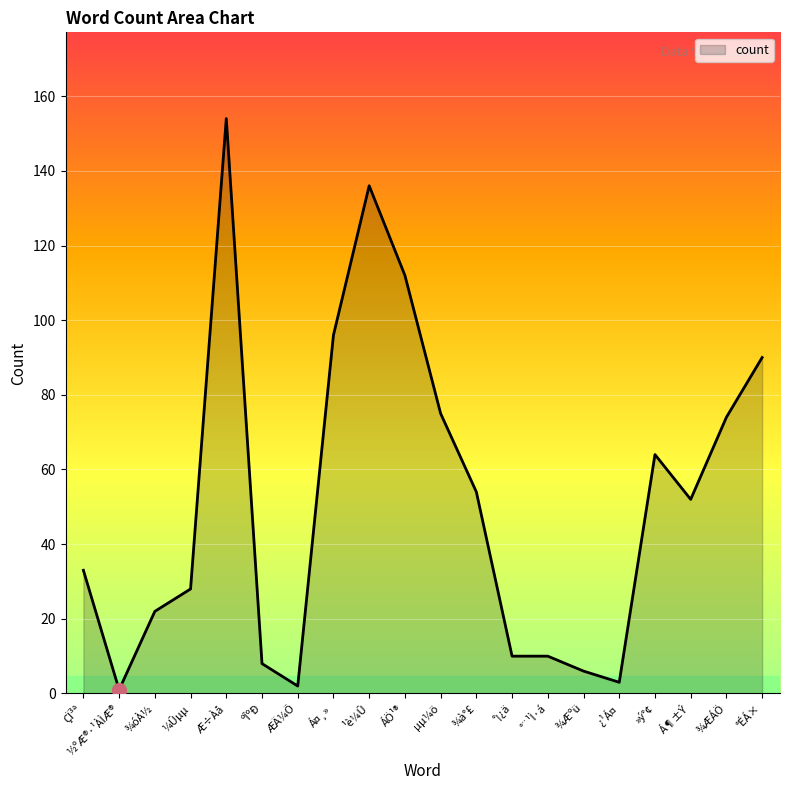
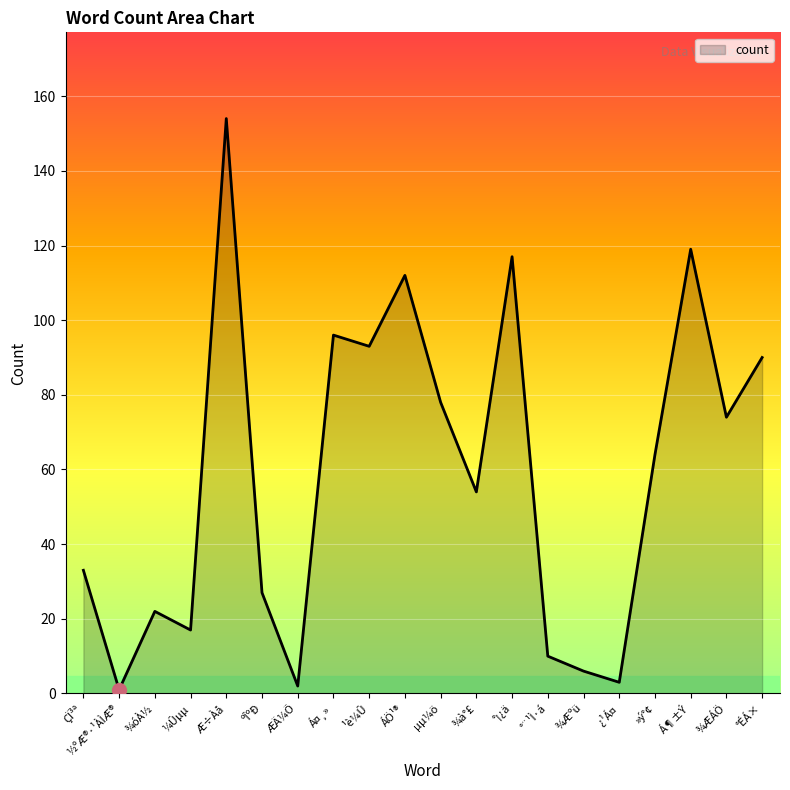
count, ¼Ûµµ: 28 -> 17
count, ºÎºÐ: 8 -> 27
count, ¹è¼Û: 136 -> 93
count, µµ¼ö: 75 -> 78
count, °¡¿ä: 10 -> 117
count, Á¶±Ý: 52 -> 119
